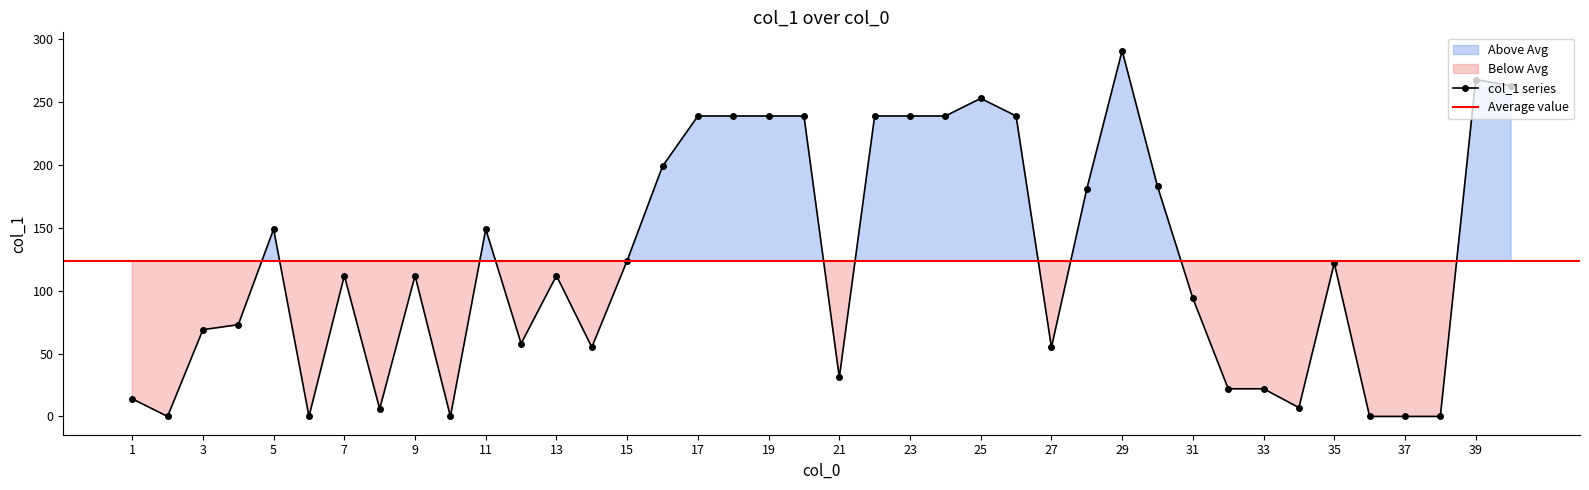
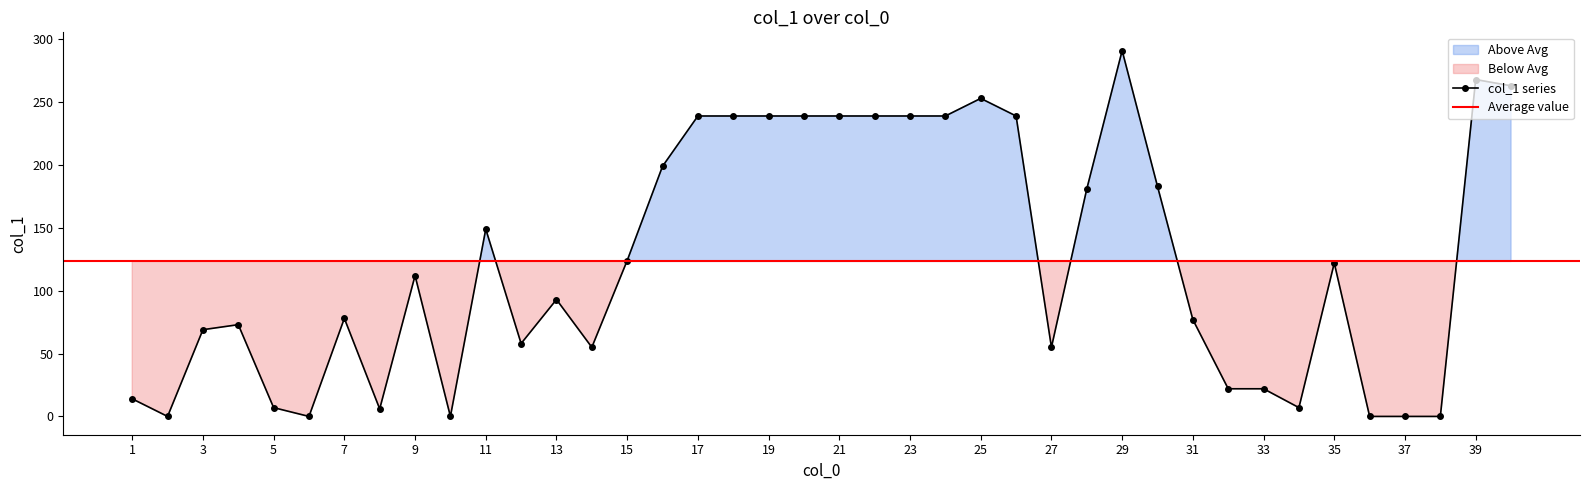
5: 149 -> 7
7: 112 -> 78
13: 112 -> 93
21: 31 -> 239
31: 94 -> 77
